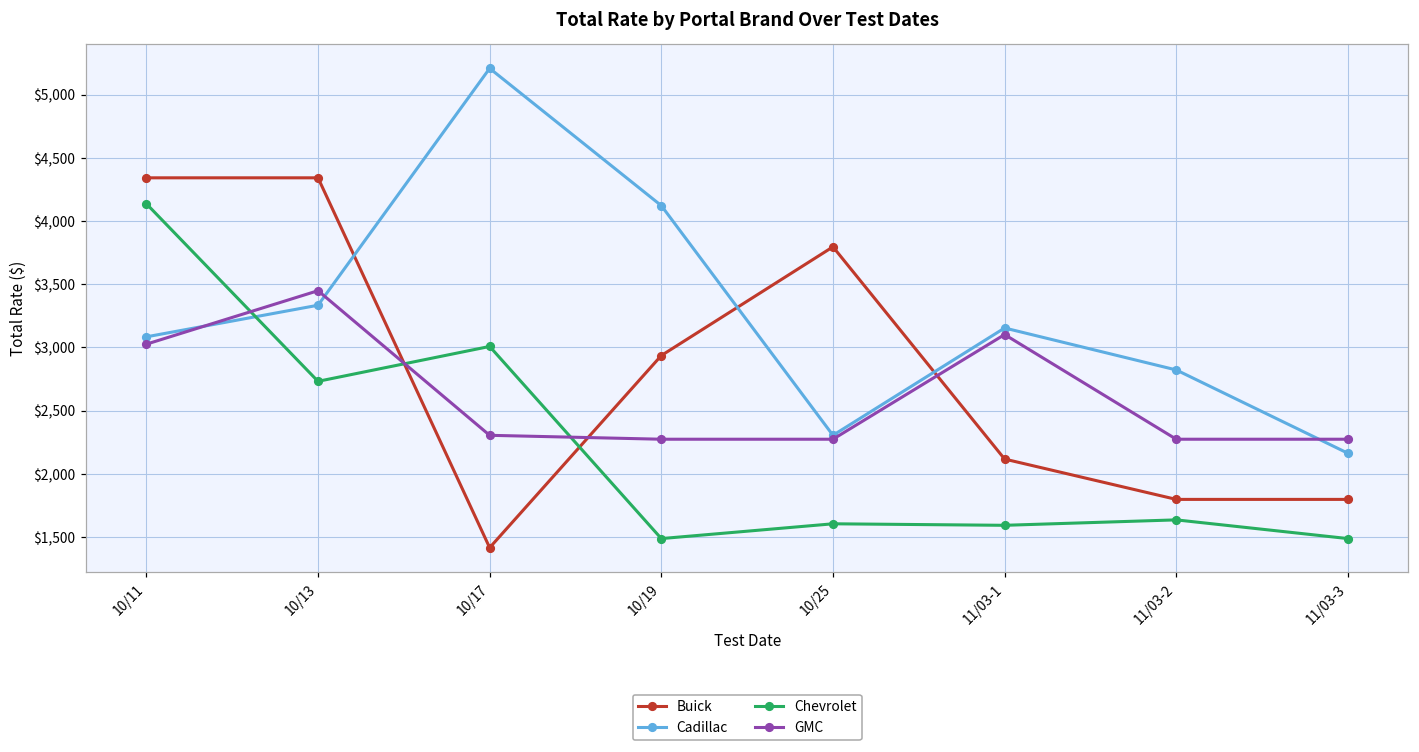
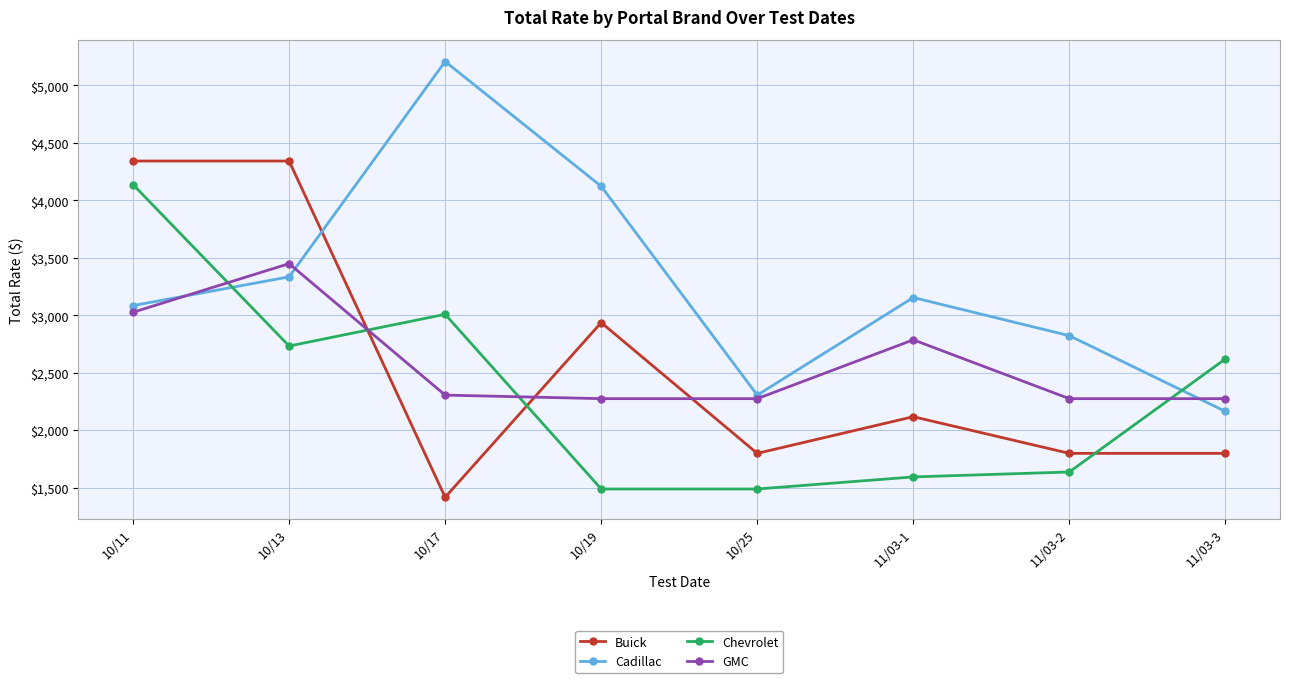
Buick, 10/25: $3,800 -> $1,800
Chevrolet, 10/25: $1,610 -> $1,490
GMC, 11/03-1: $3,100 -> $2,790
Chevrolet, 11/03-3: $1,490 -> $2,620
